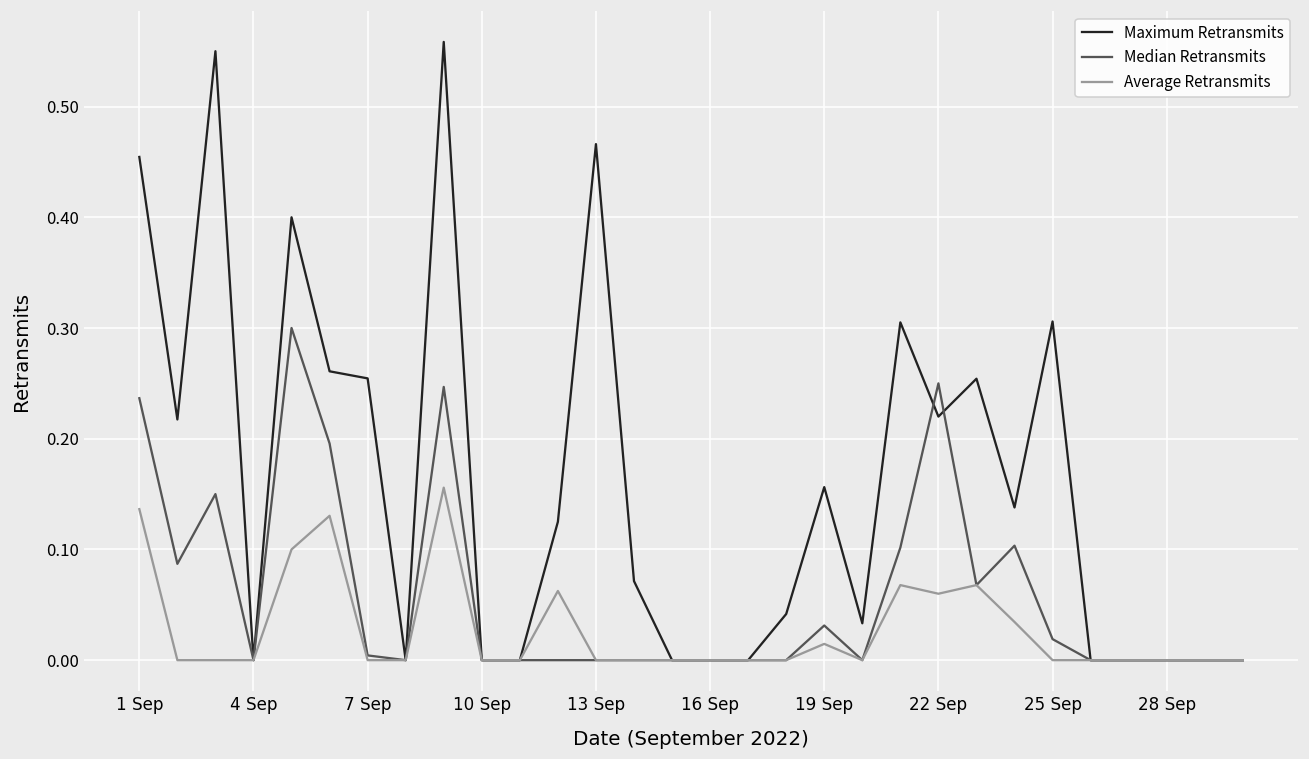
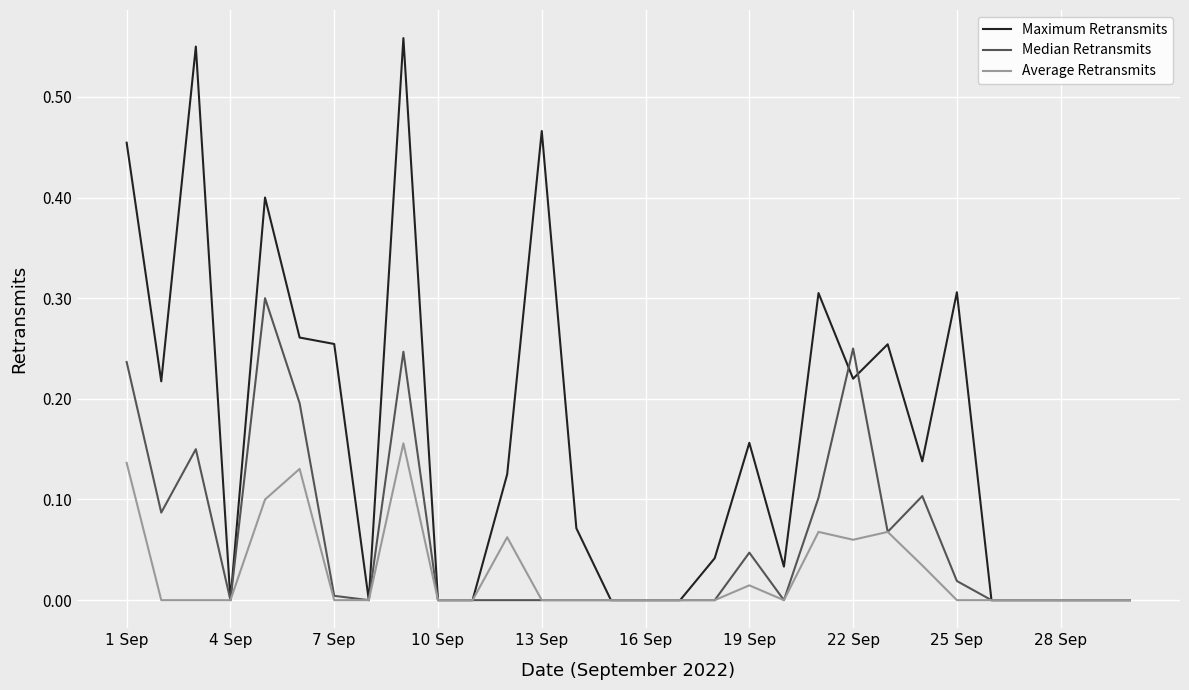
Median Retransmits, 19 Sep: 0.031 -> 0.047
